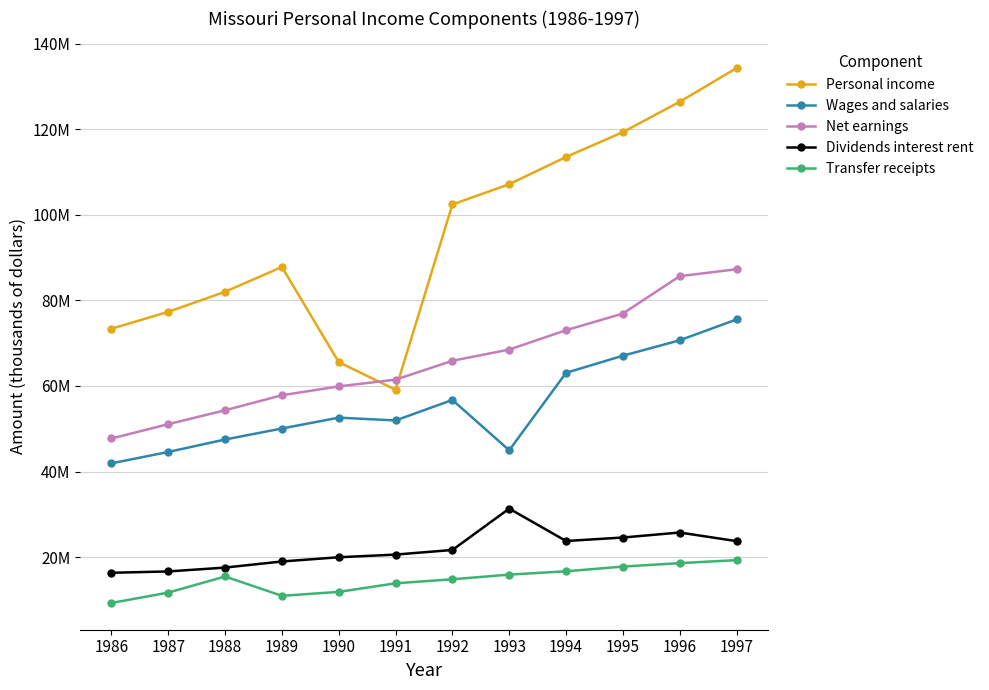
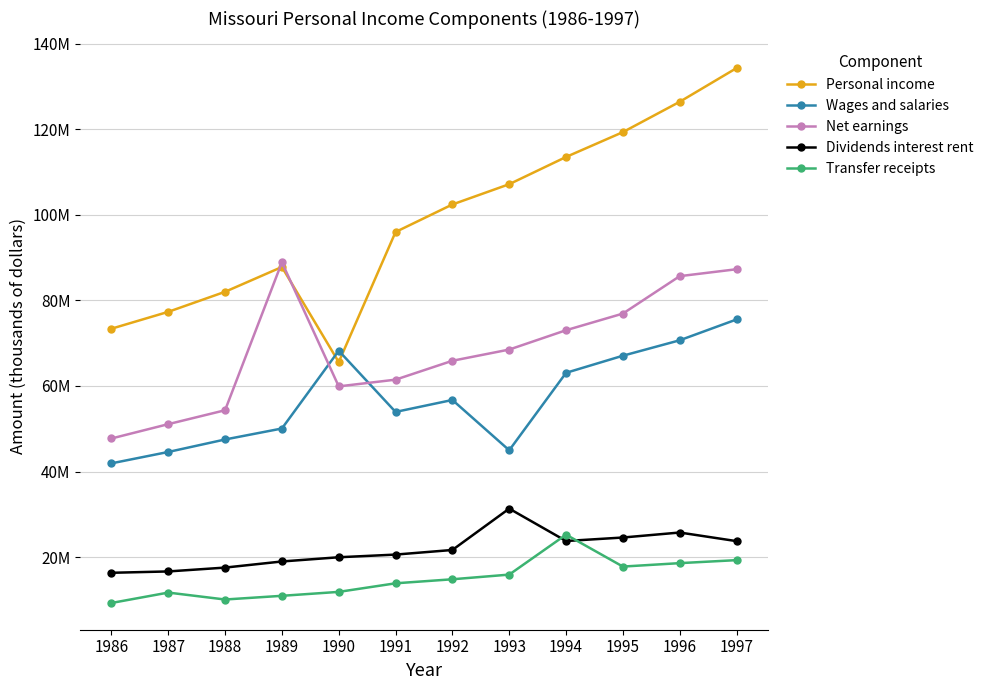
Transfer receipts, 1988: 15000000 -> 10000000
Net earnings, 1989: 58000000 -> 89000000
Wages and salaries, 1990: 53000000 -> 68000000
Personal income, 1991: 59000000 -> 96000000
Wages and salaries, 1991: 52000000 -> 54000000
Transfer receipts, 1994: 17000000 -> 25000000
